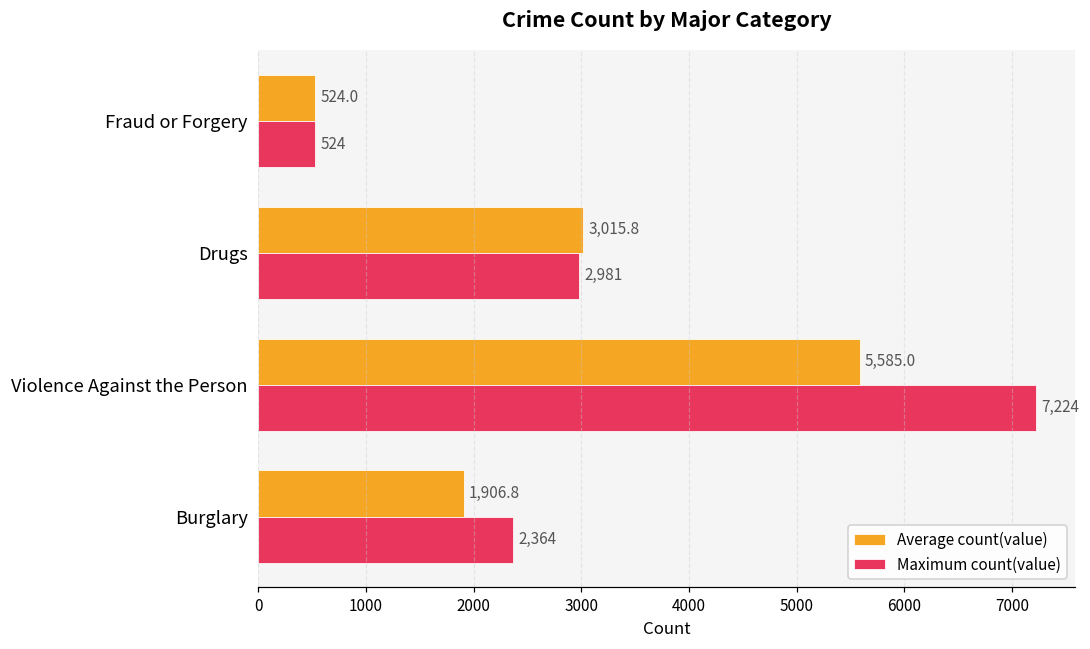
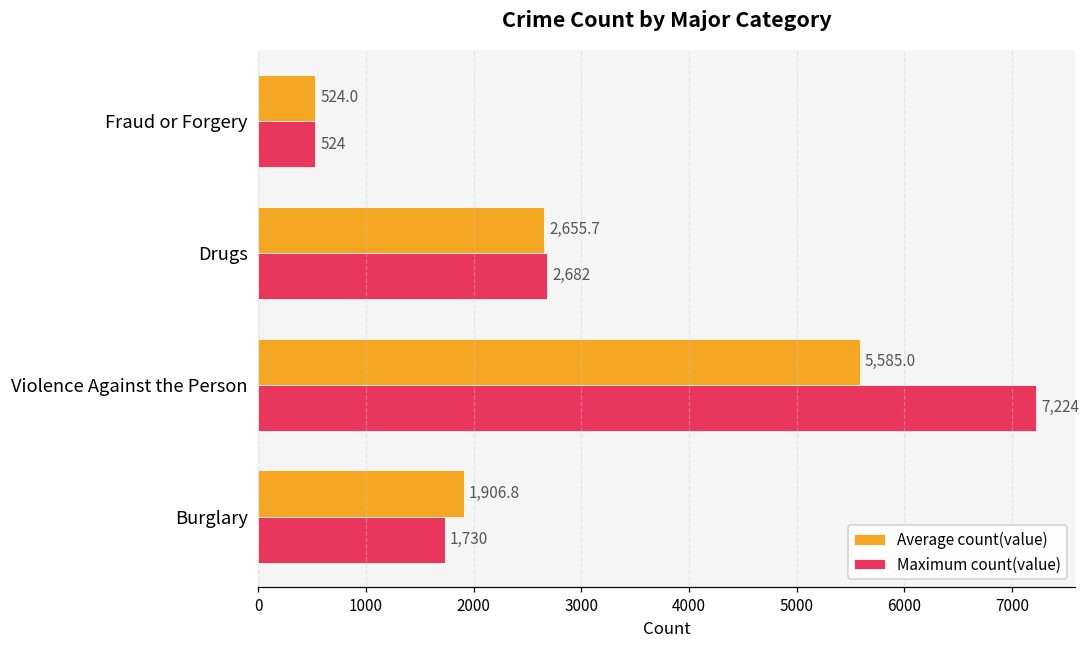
Average count(value), Drugs: 3,015.8 -> 2,655.7
Maximum count(value), Drugs: 2,981 -> 2,682
Maximum count(value), Burglary: 2,364 -> 1,730
